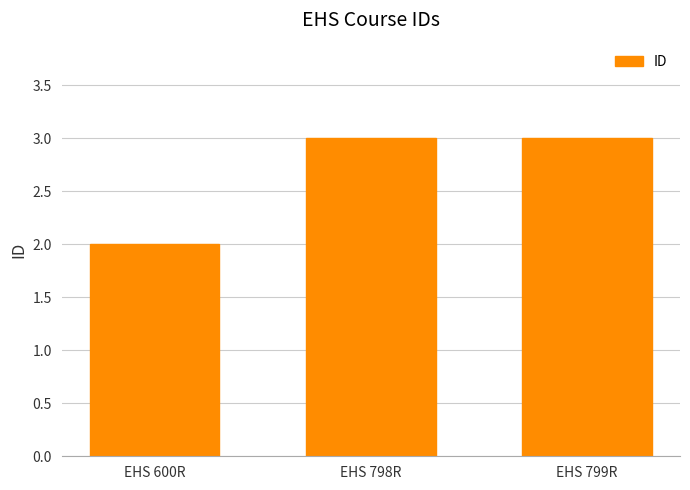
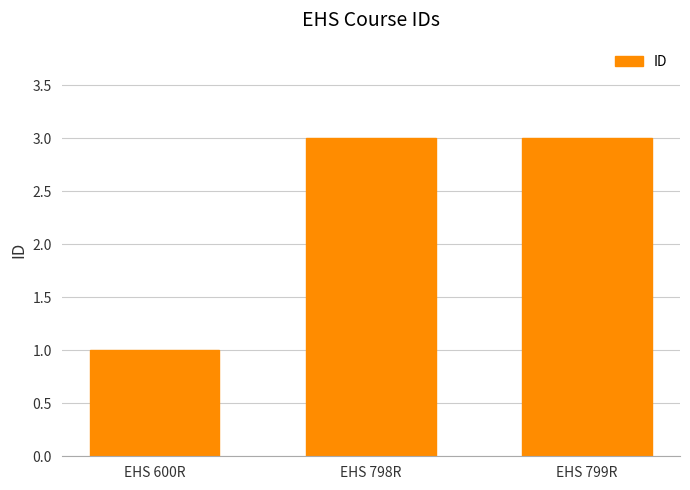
EHS 600R: 2 -> 1
